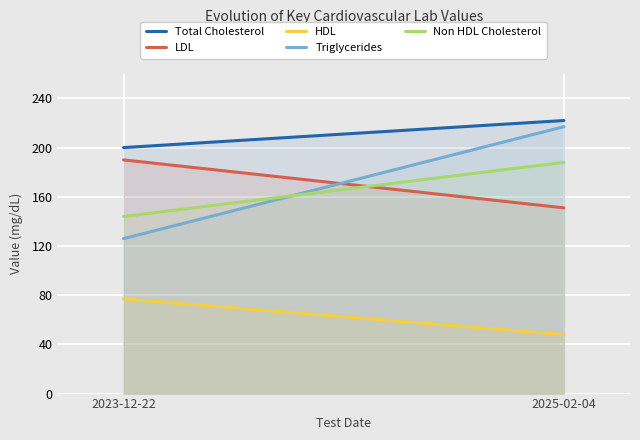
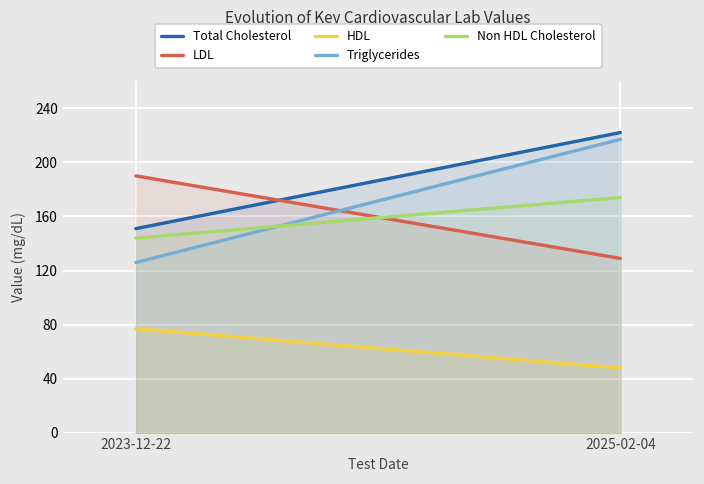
Total Cholesterol, 2023-12-22: 200 -> 151
LDL, 2025-02-04: 151 -> 129
Non HDL Cholesterol, 2025-02-04: 188 -> 174
